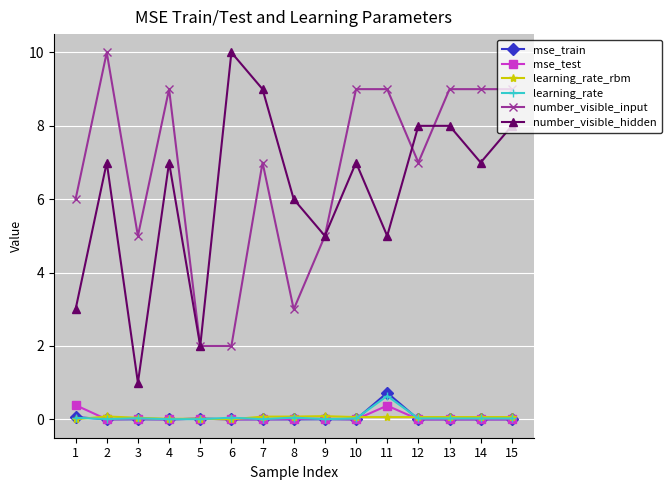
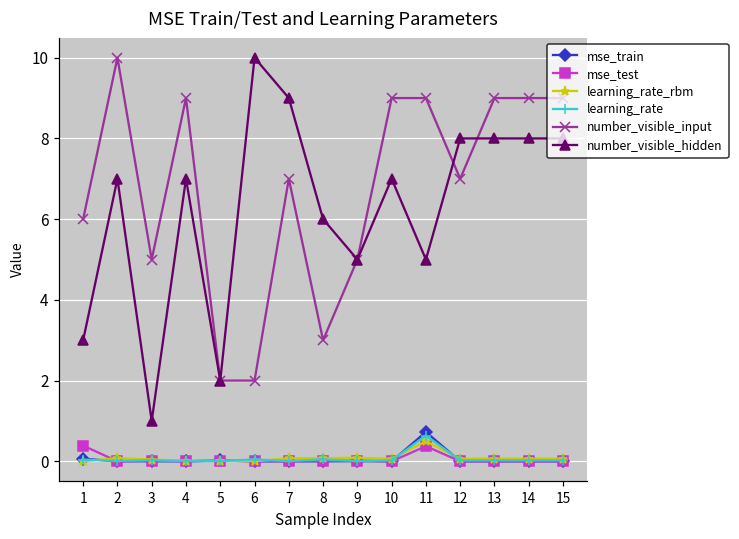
learning_rate_rbm, 11: 0.1 -> 0.5
number_visible_hidden, 14: 7 -> 8
